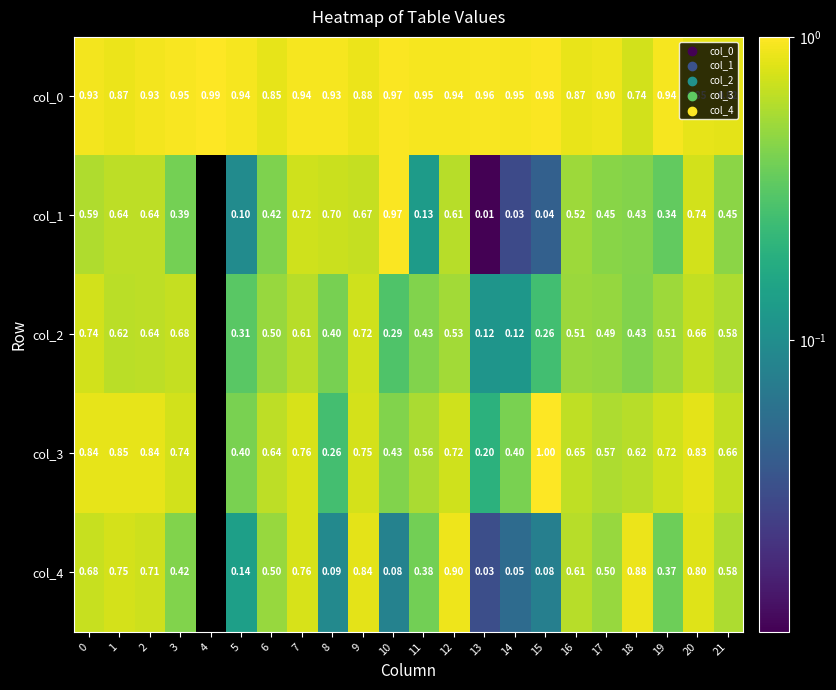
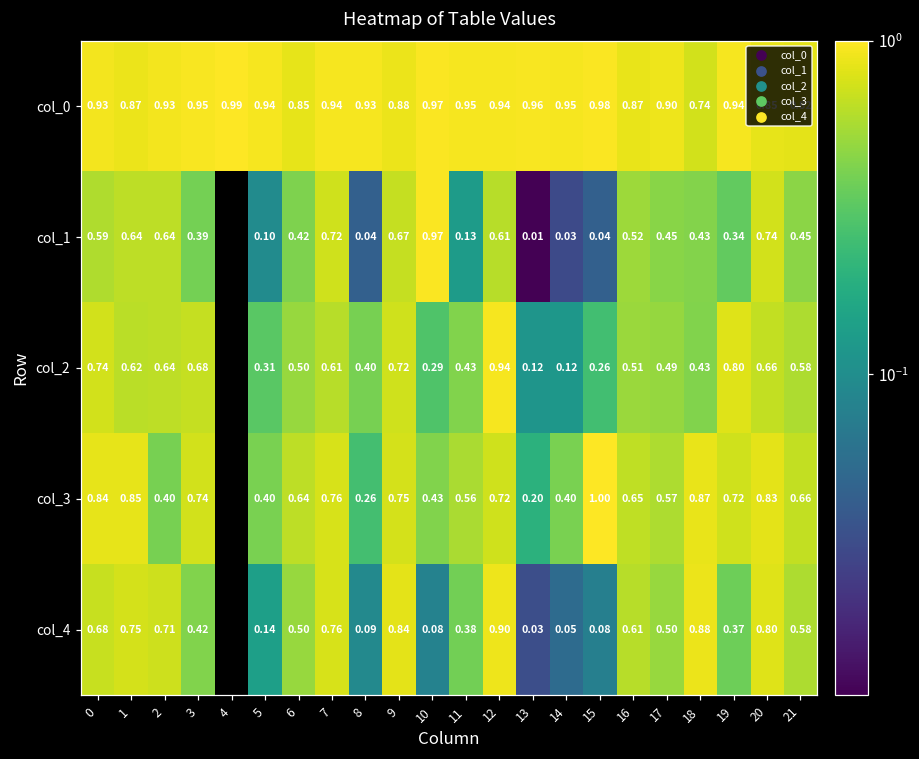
col_1, 8: 0.70 -> 0.04
col_2, 12: 0.53 -> 0.94
col_2, 19: 0.51 -> 0.80
col_3, 2: 0.84 -> 0.40
col_3, 18: 0.62 -> 0.87
